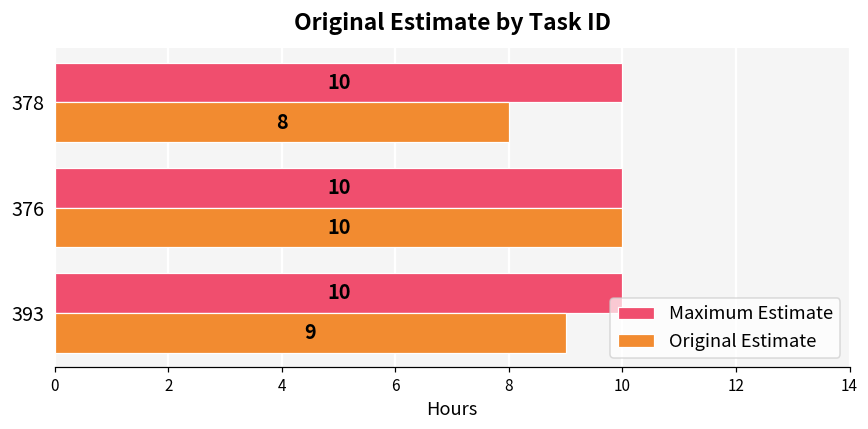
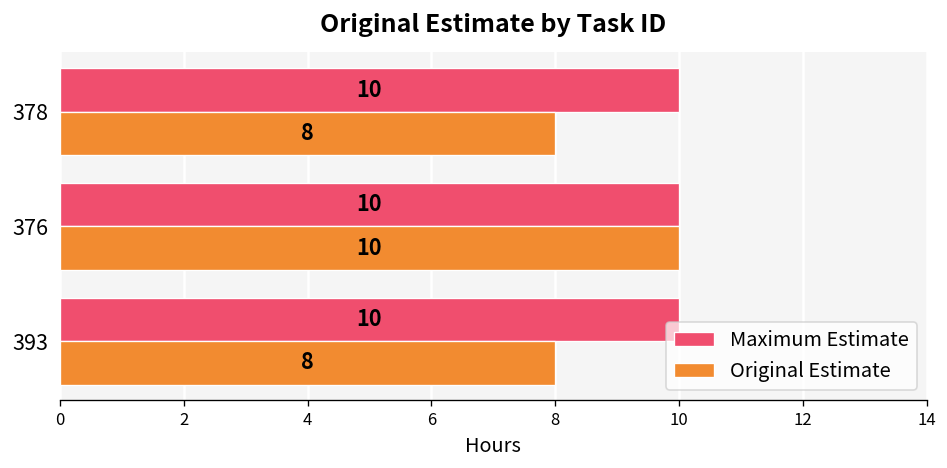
Original Estimate, 393: 9 -> 8
